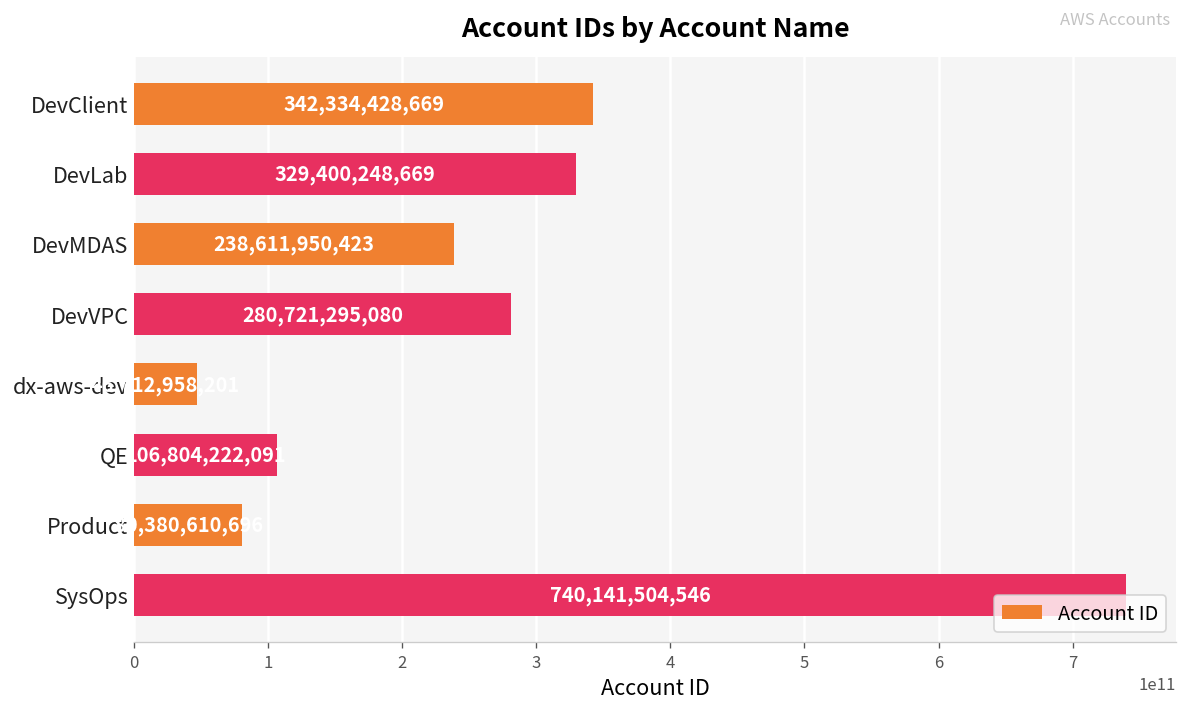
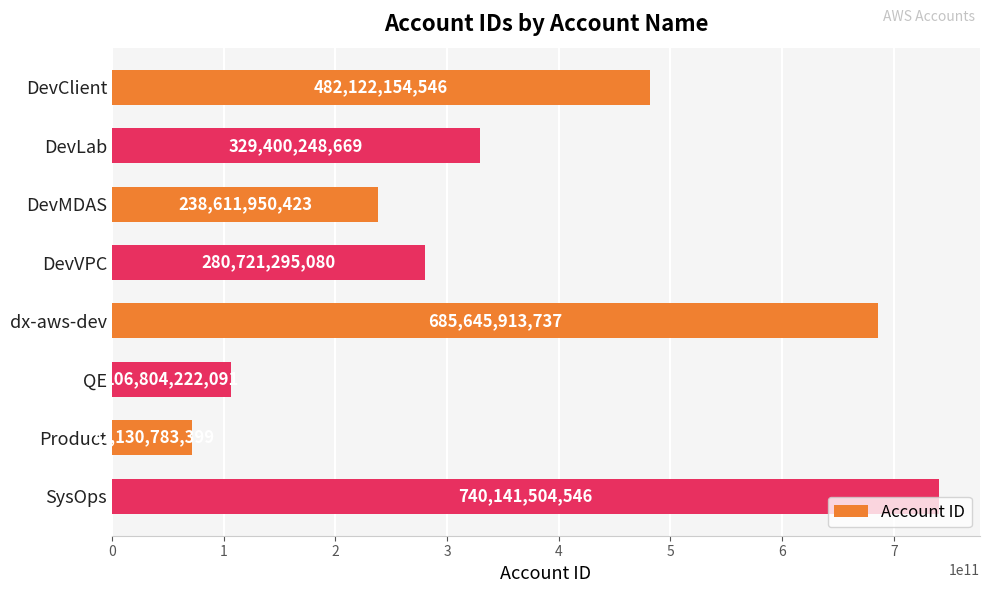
DevClient: 342,334,428,669 -> 482,122,154,546
dx-aws-dev: 47000000000 -> 686000000000
Product: 80,380,610,696 -> 72,130,783,399
